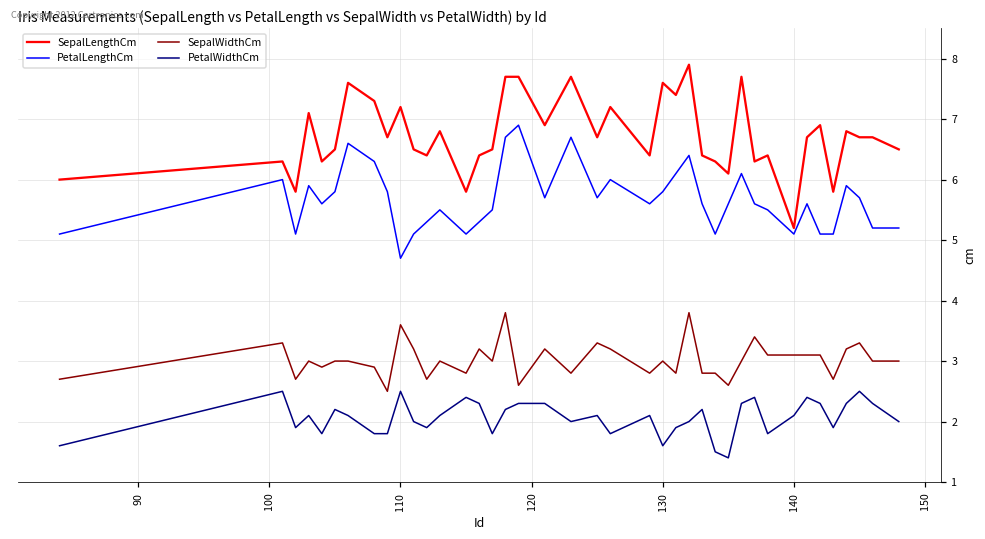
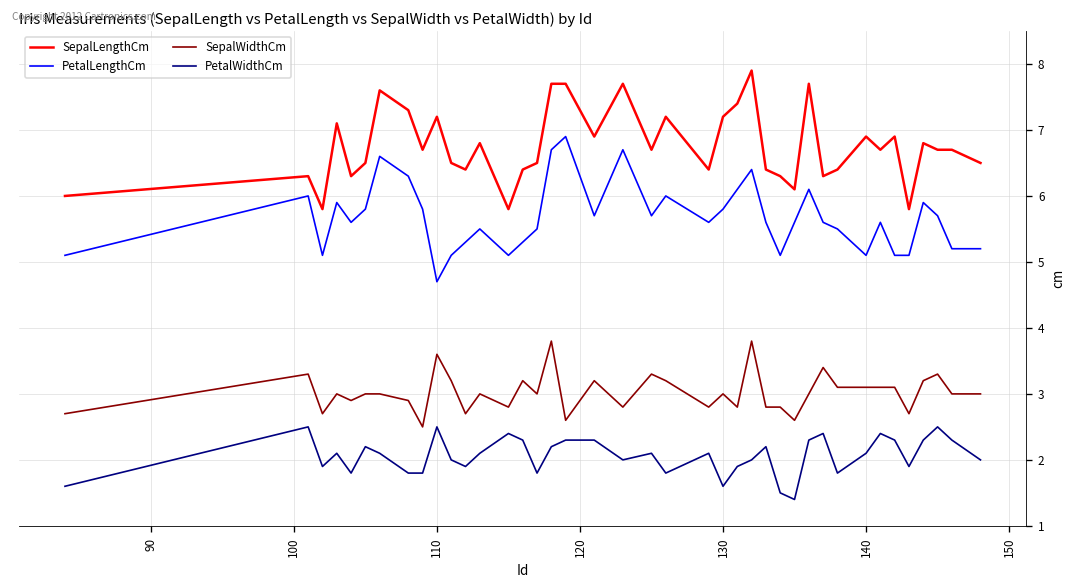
SepalLengthCm, 130: 7.6 -> 7.2
SepalLengthCm, 140: 5.2 -> 6.9
